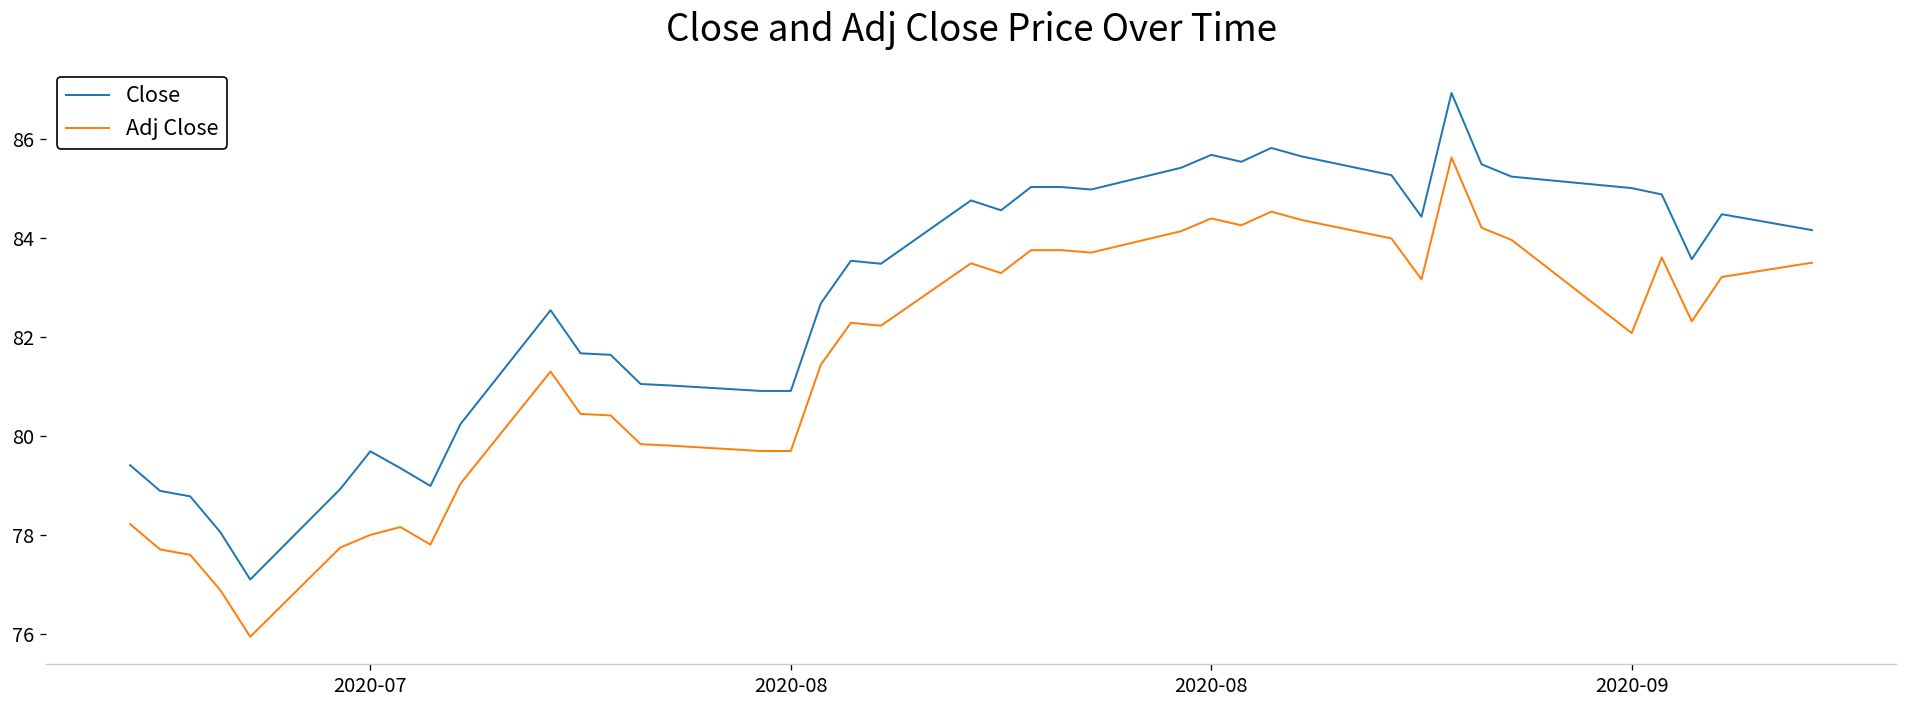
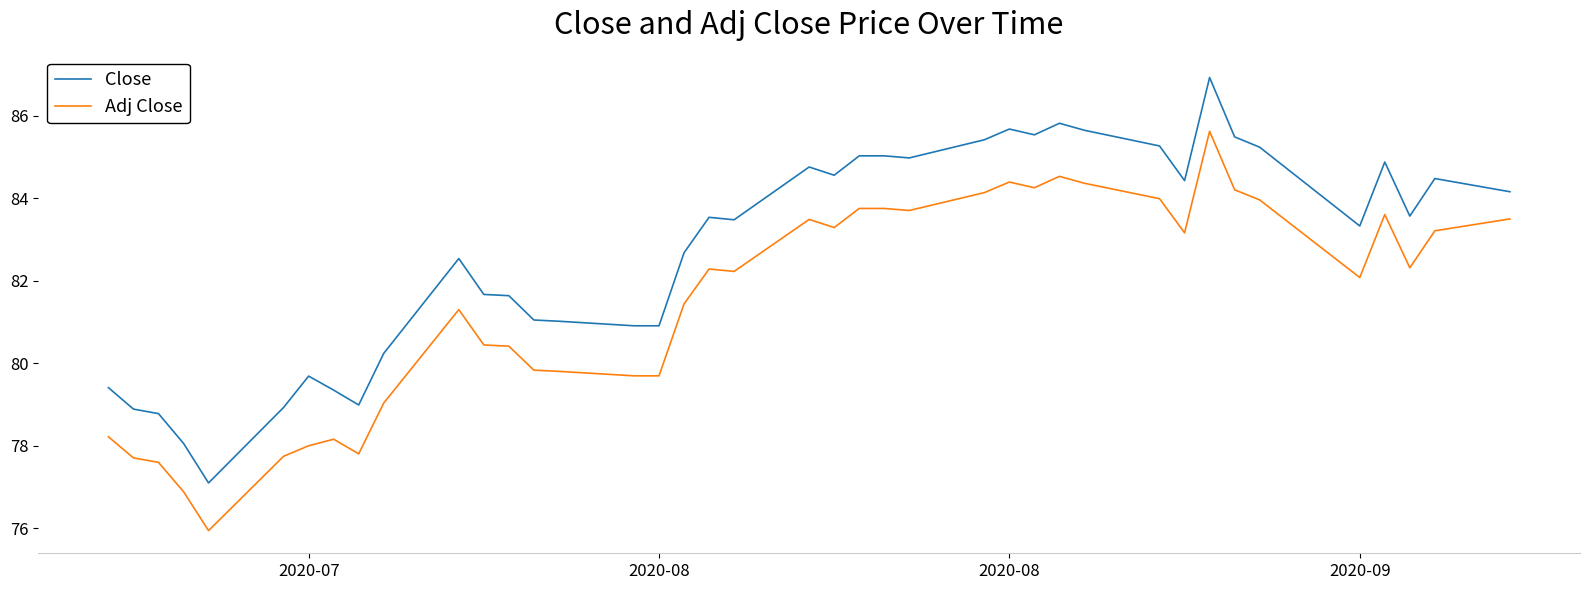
Close, 2020-09: 85.0 -> 83.3
